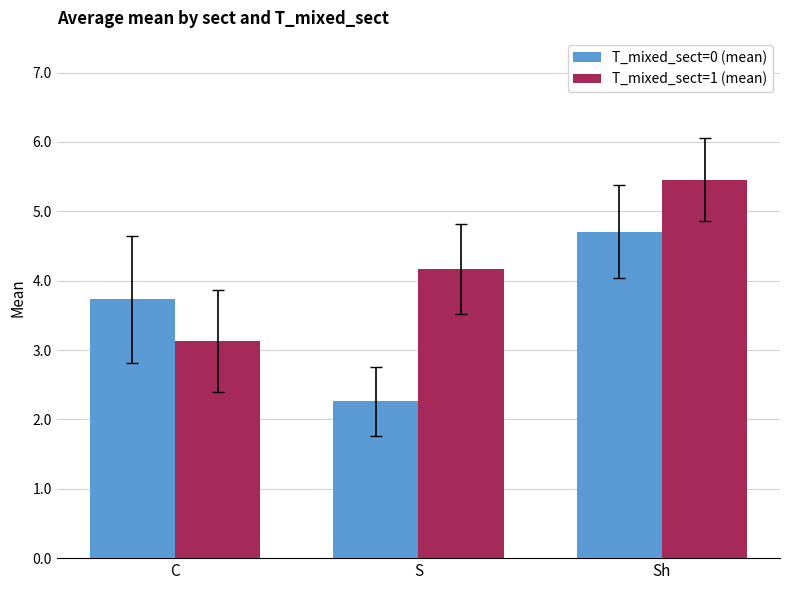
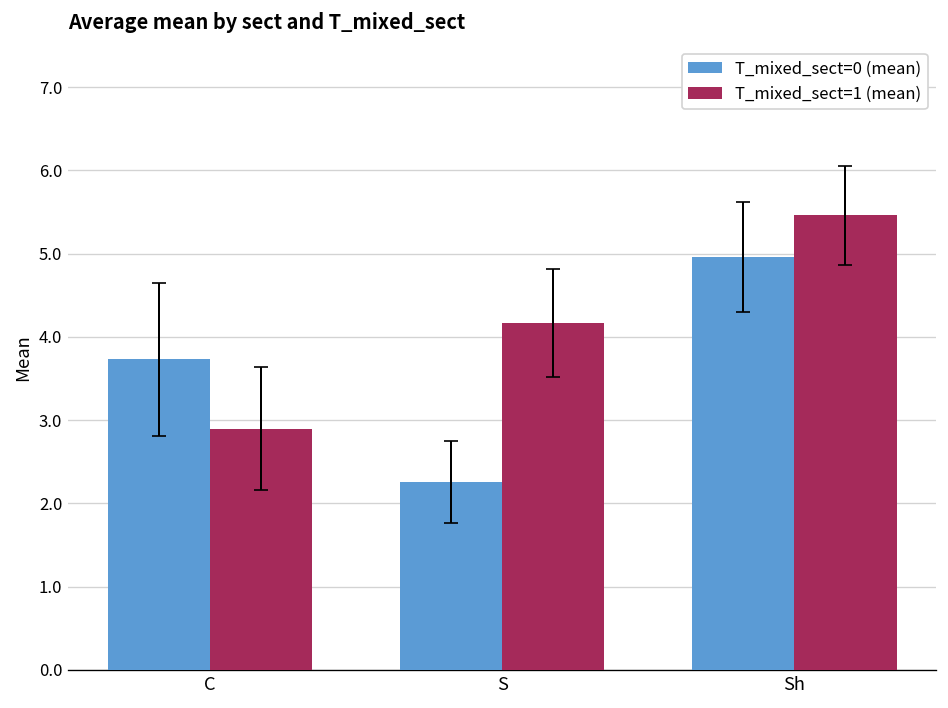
T_mixed_sect=1 (mean), C: 3.1 -> 2.9
T_mixed_sect=0 (mean), Sh: 4.7 -> 5.0
